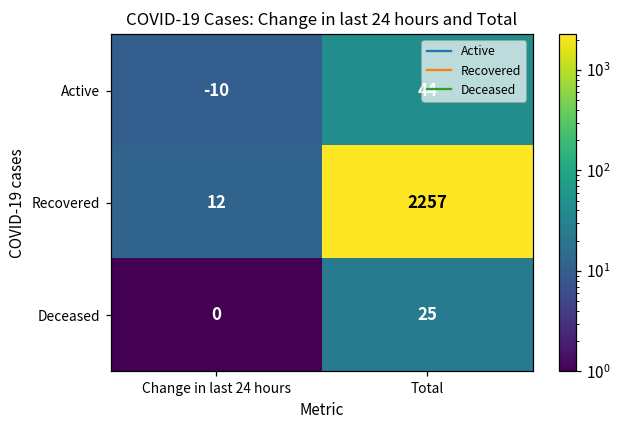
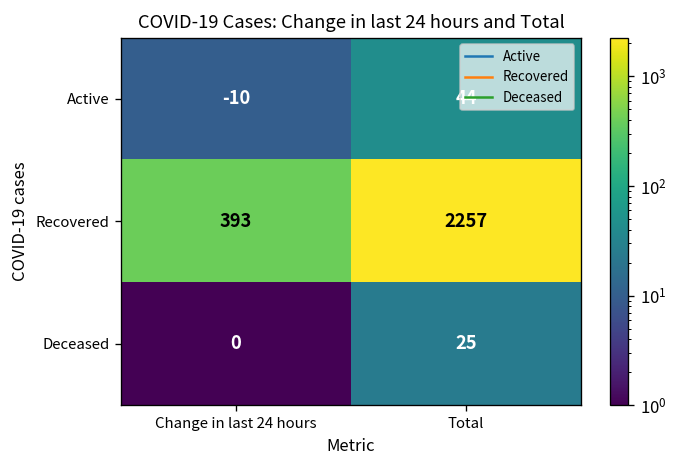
Recovered, Change in last 24 hours: 12 -> 393
